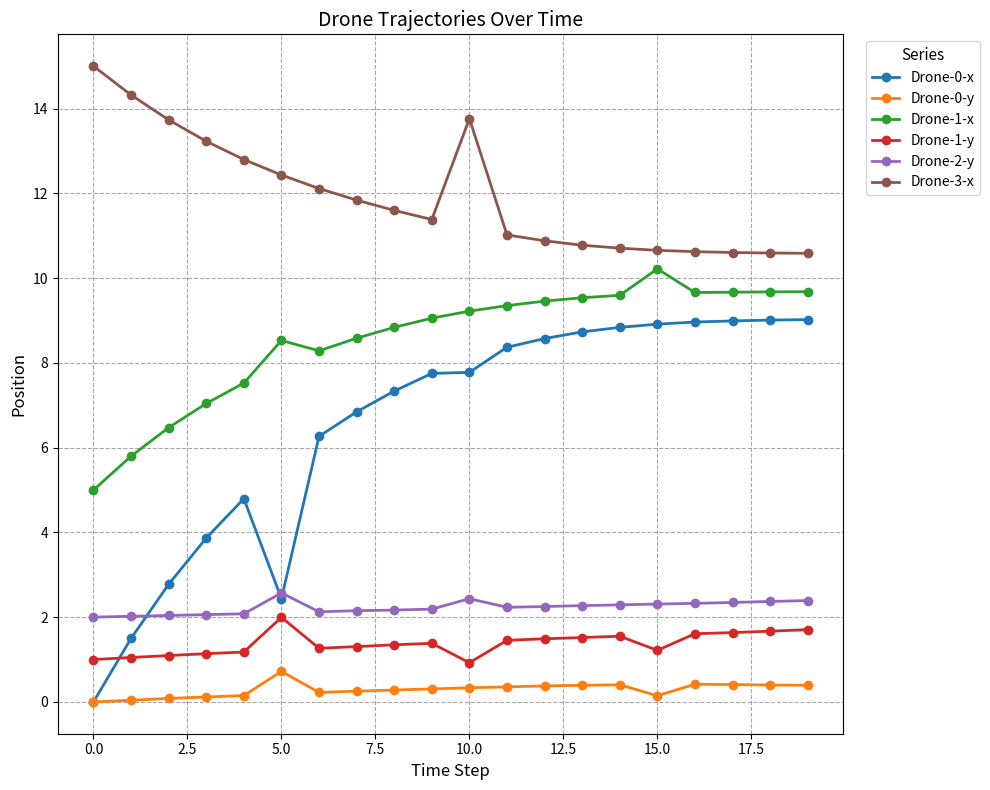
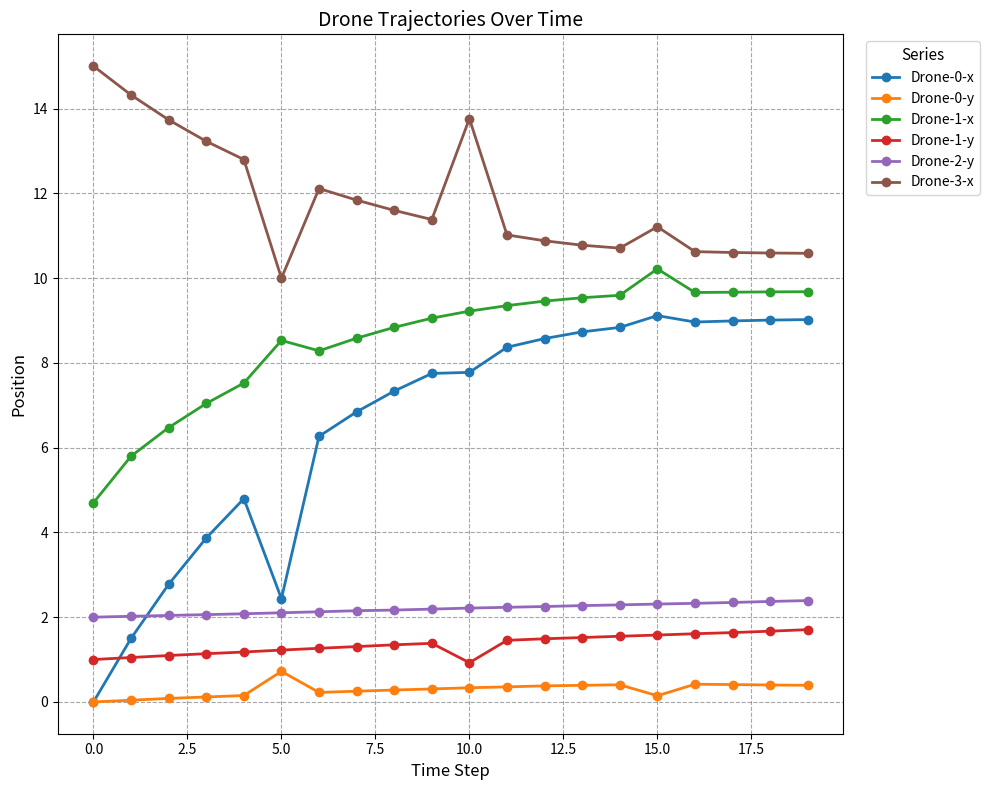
Drone-1-x, 0.0: 5.0 -> 4.7
Drone-1-y, 5.0: 2.0 -> 1.2
Drone-2-y, 5.0: 2.6 -> 2.1
Drone-3-x, 5.0: 12.4 -> 10.0
Drone-2-y, 10.0: 2.4 -> 2.2
Drone-0-x, 15.0: 8.9 -> 9.1
Drone-1-y, 15.0: 1.2 -> 1.6
Drone-3-x, 15.0: 10.7 -> 11.2
